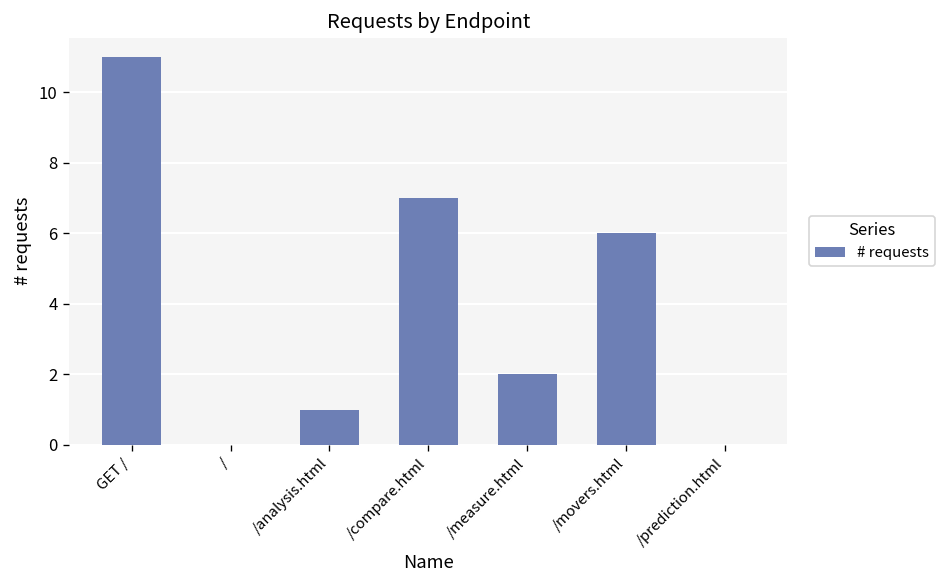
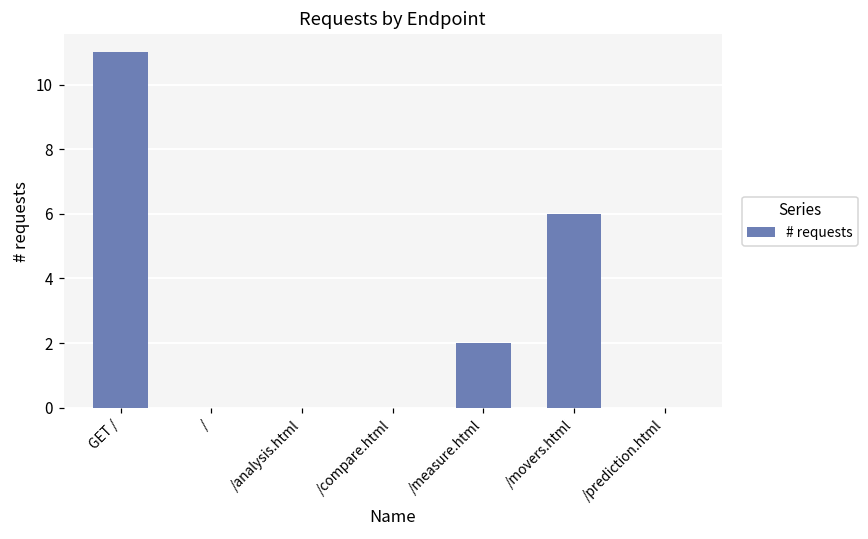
/analysis.html: 1 -> 0
/compare.html: 7 -> 0
